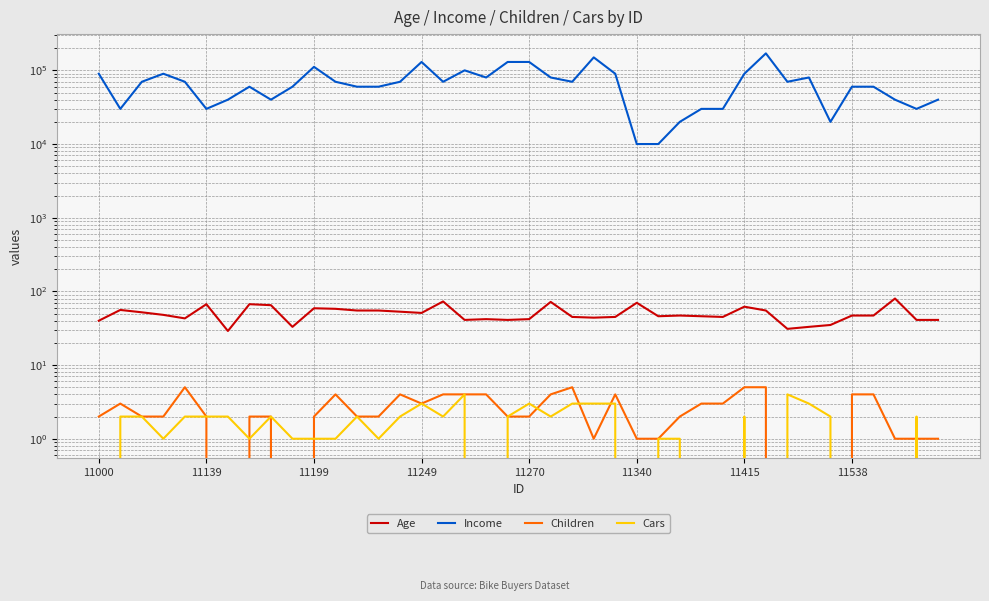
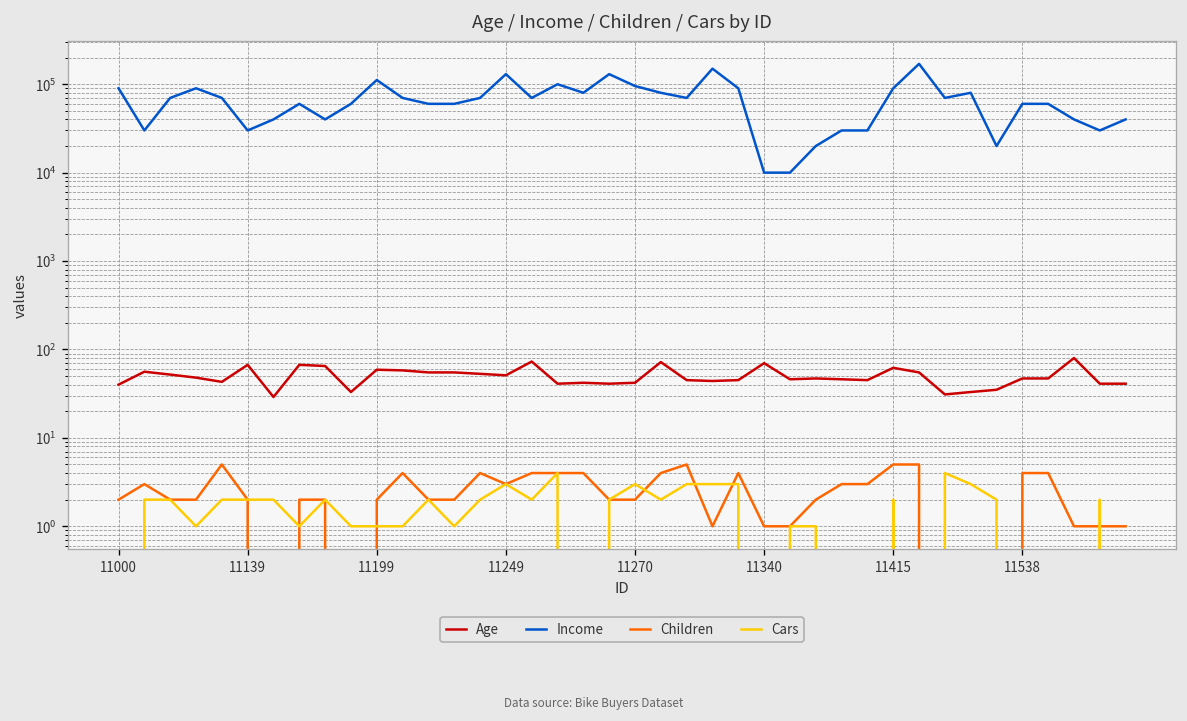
Income, 11270: 130000 -> 100000
